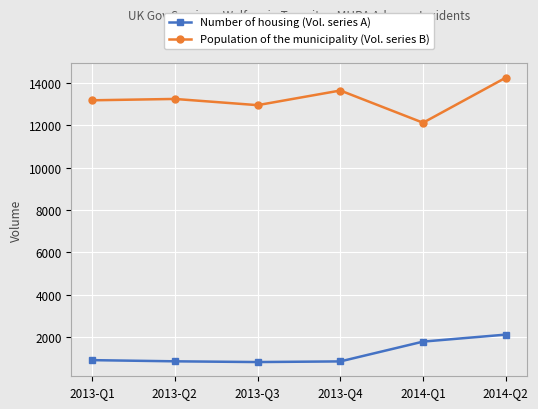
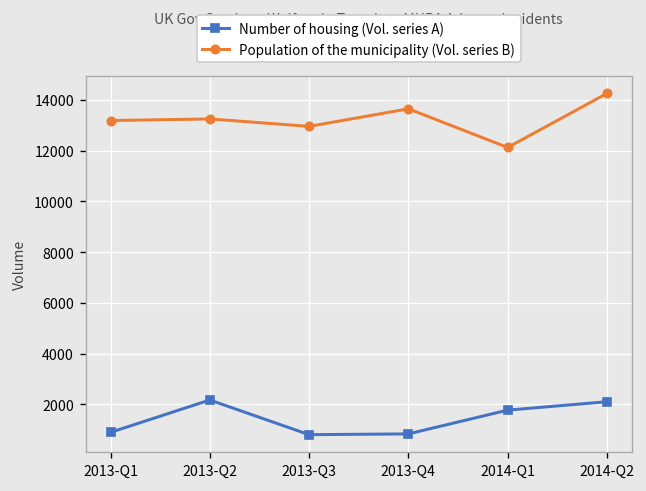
Number of housing (Vol. series A), 2013-Q2: 800 -> 2200
